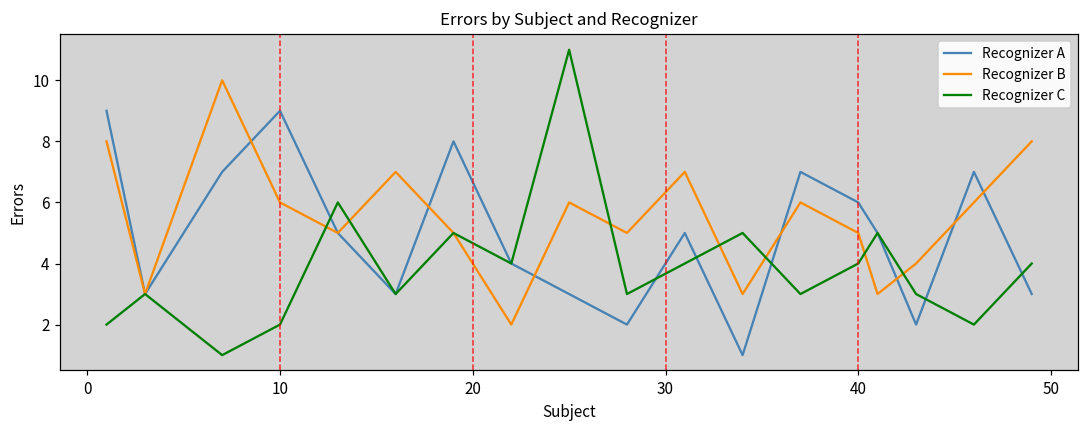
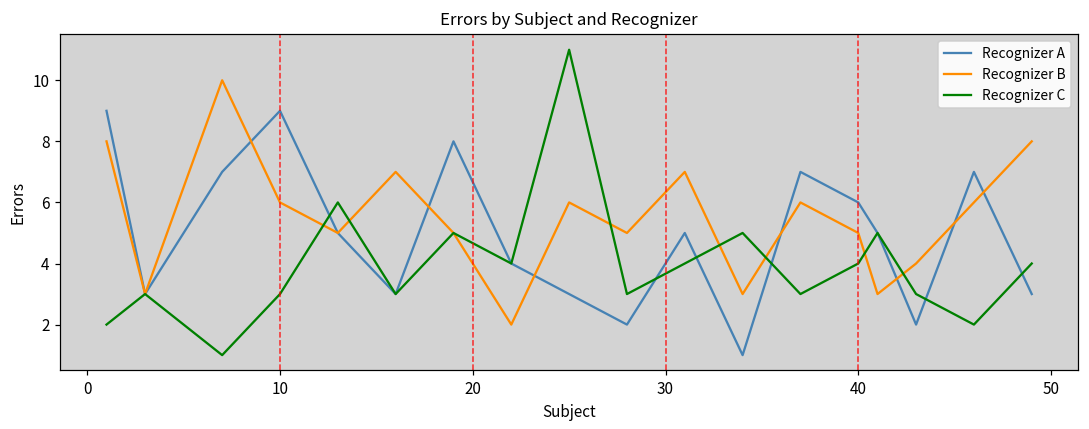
Recognizer C, 10: 2 -> 3
